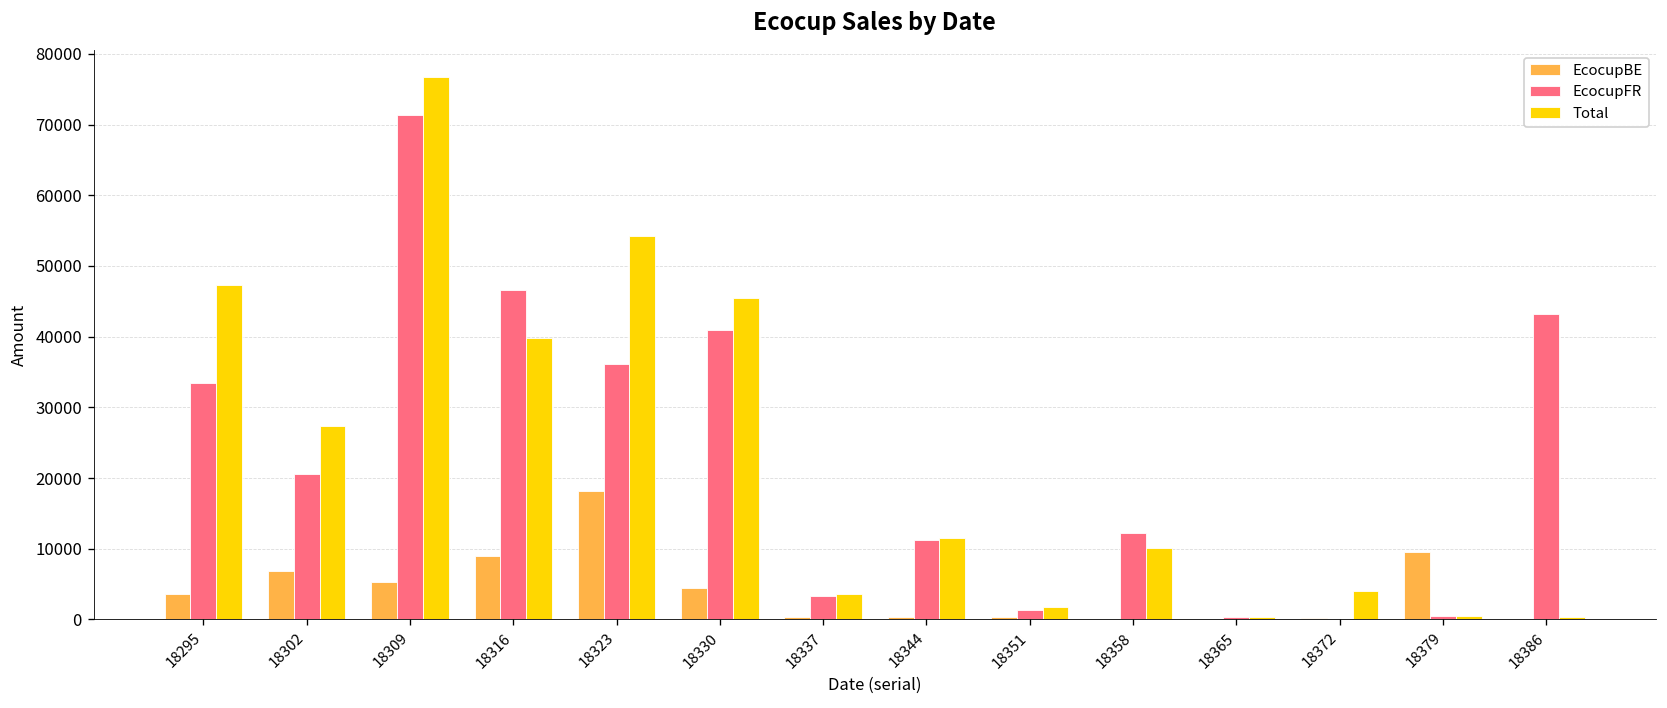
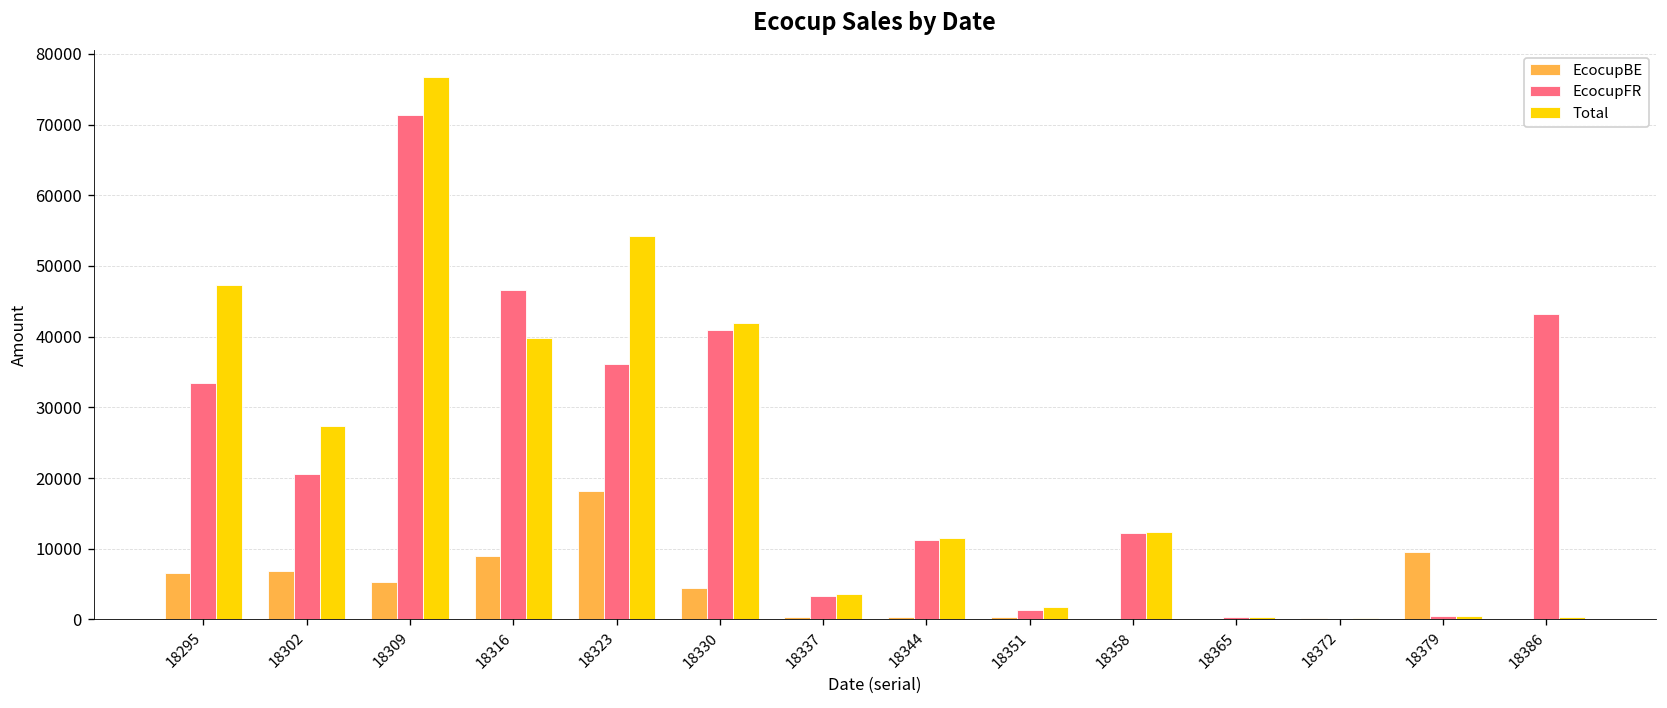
EcocupBE, 18295: 4000 -> 7000
Total, 18330: 45000 -> 42000
Total, 18358: 10000 -> 12000
Total, 18372: 4000 -> 0
